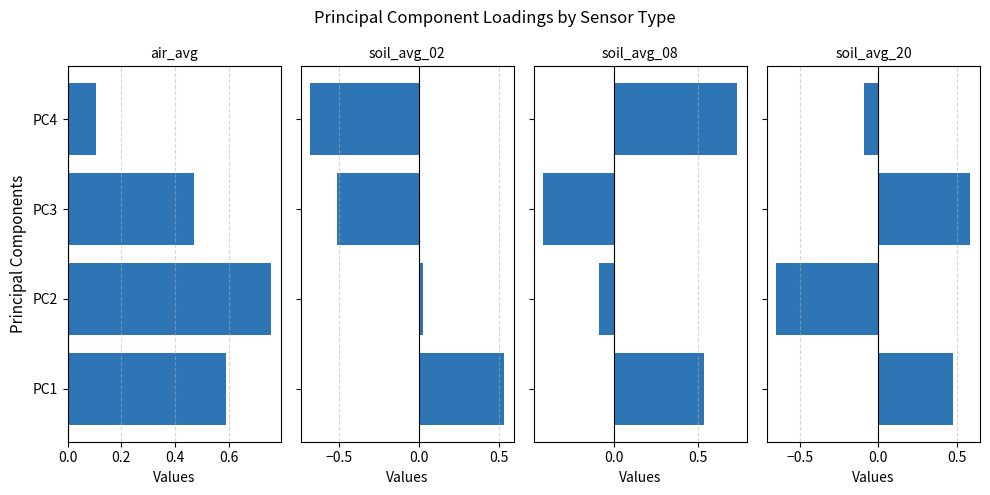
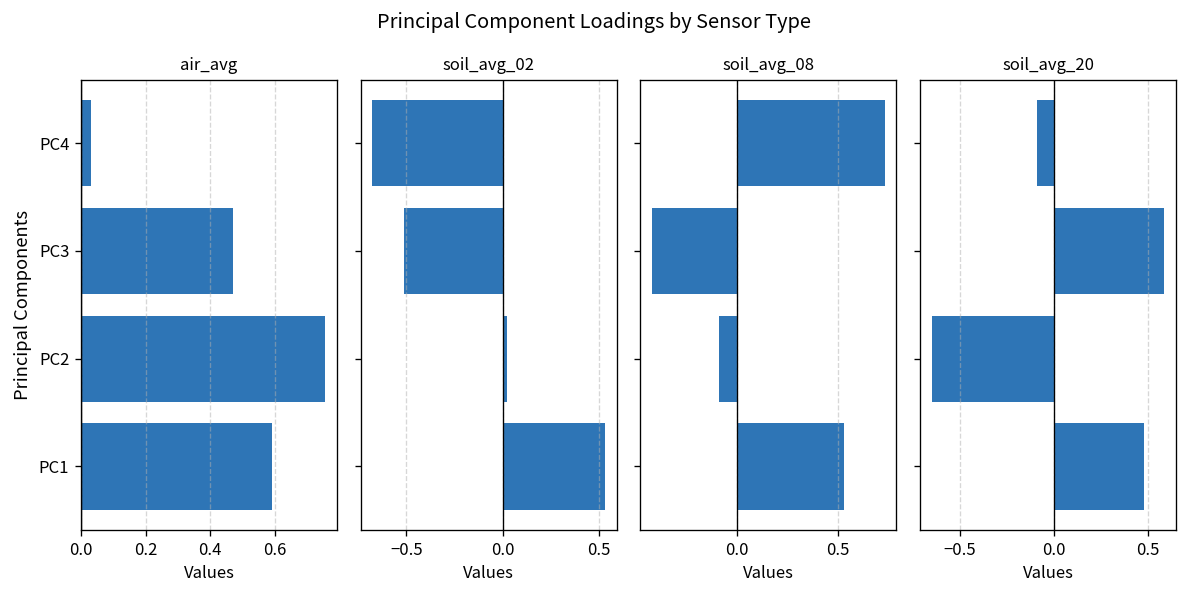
air_avg, PC4: 0.11 -> 0.03
